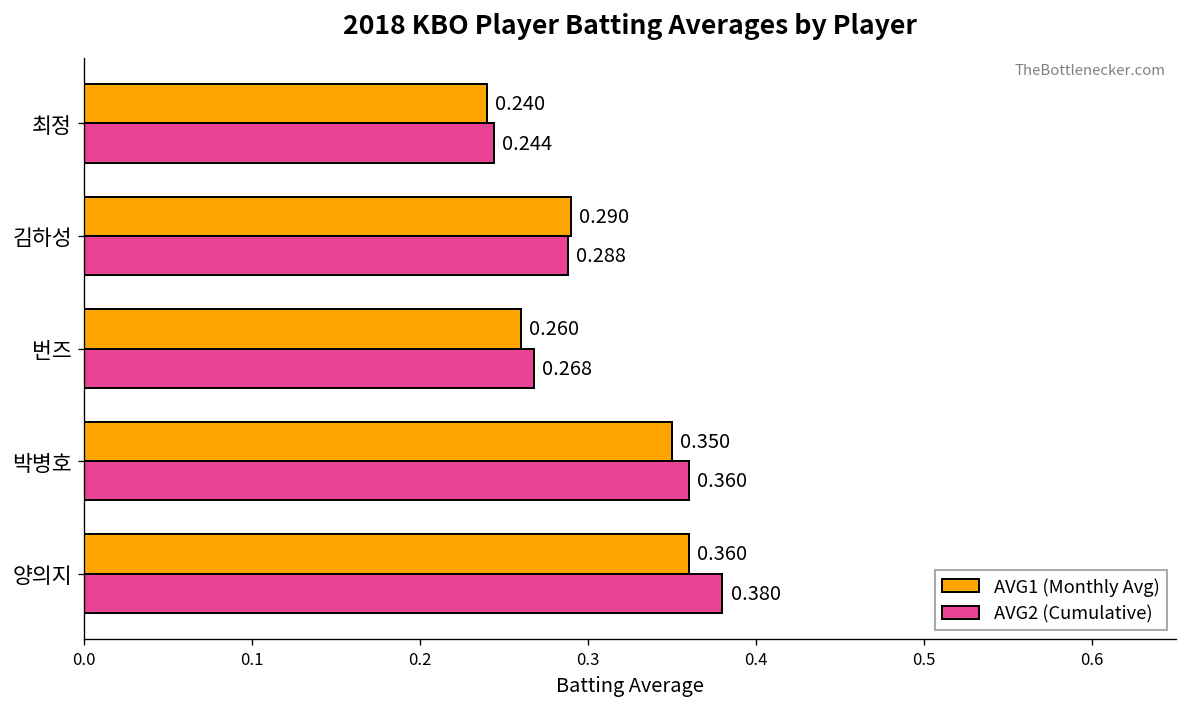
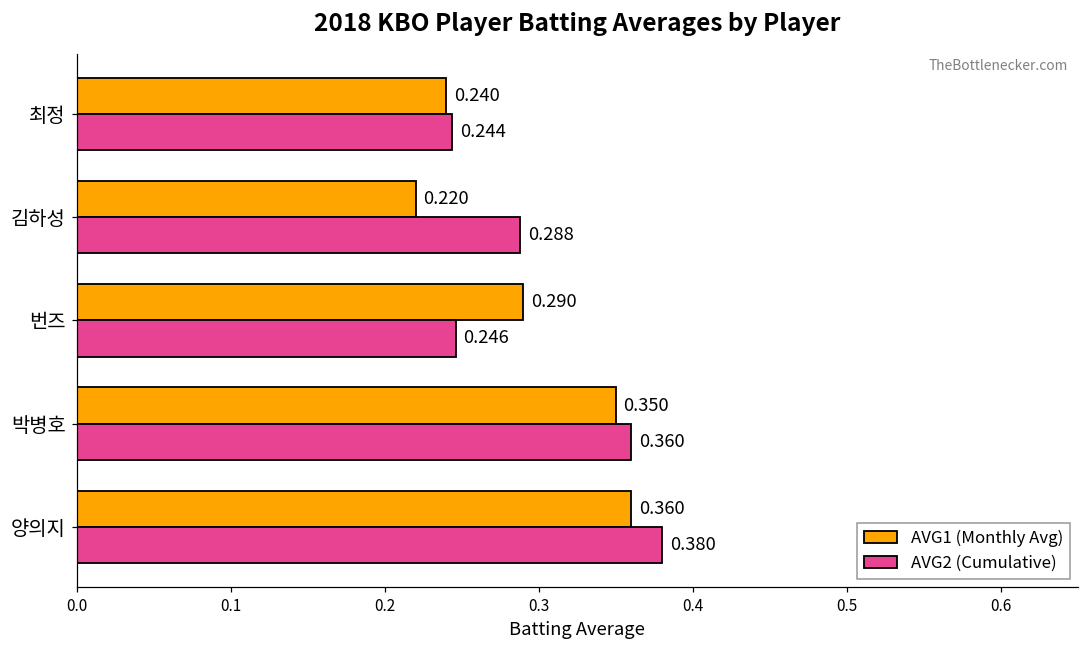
AVG1 (Monthly Avg), 김하성: 0.290 -> 0.220
AVG1 (Monthly Avg), 번즈: 0.260 -> 0.290
AVG2 (Cumulative), 번즈: 0.268 -> 0.246
